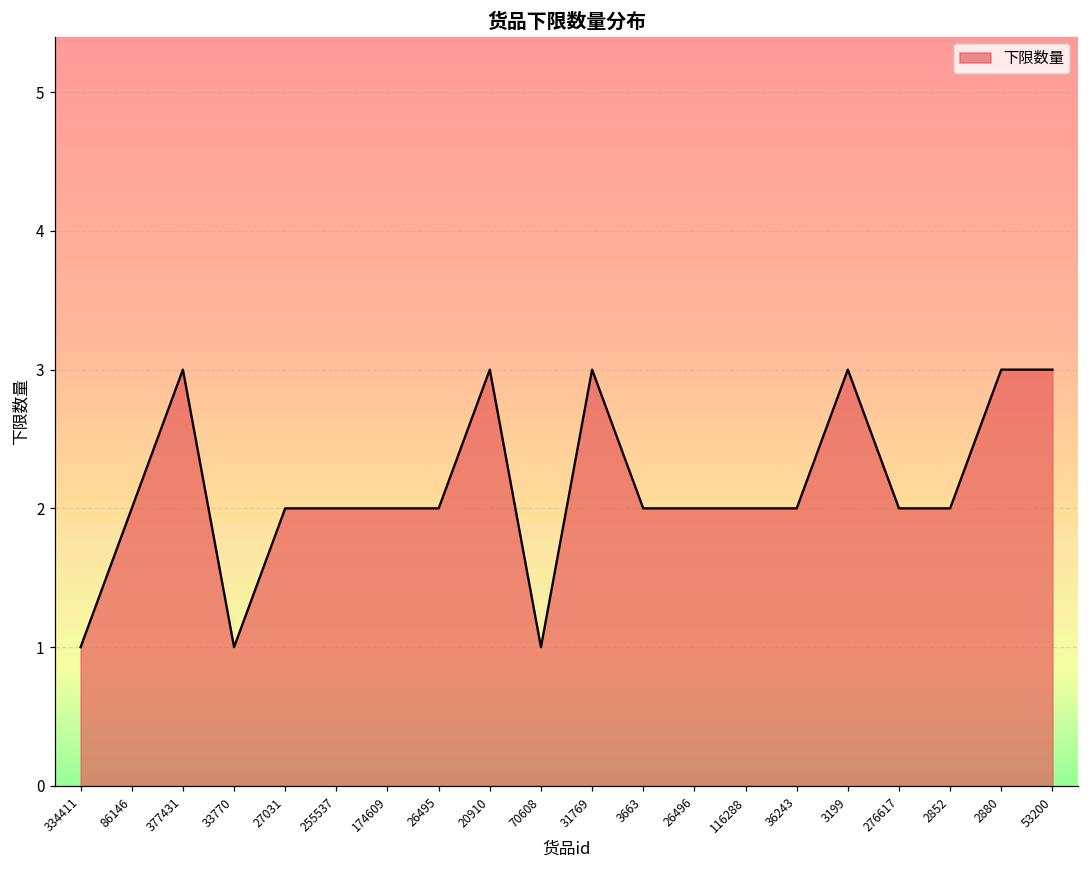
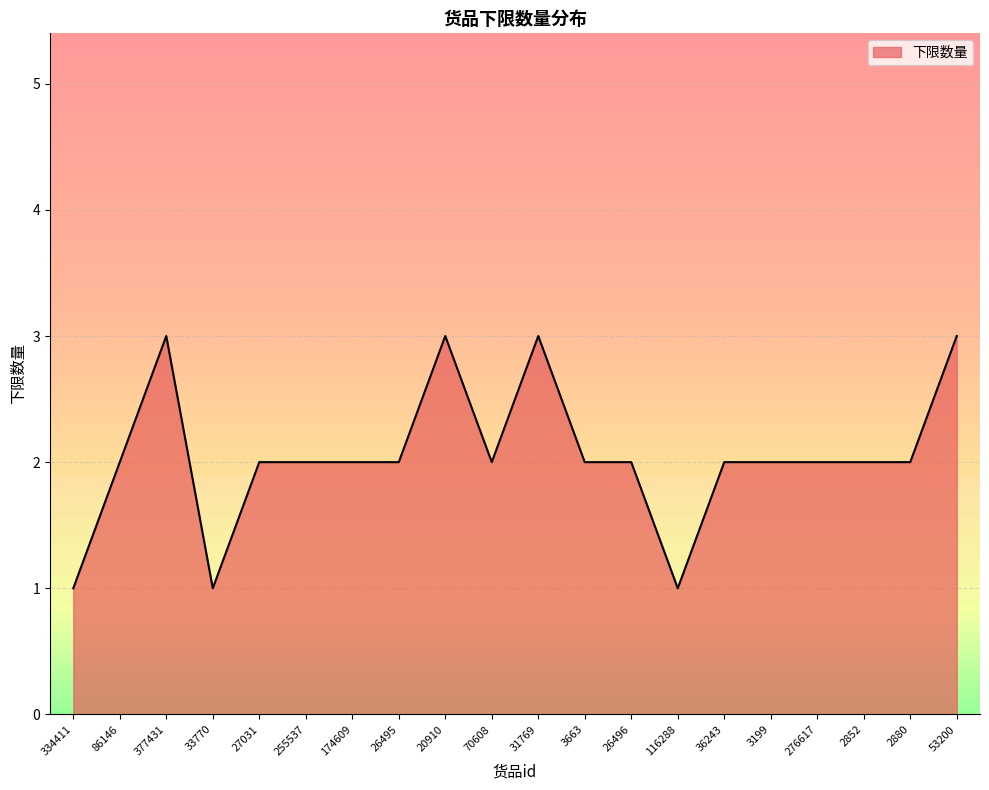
70608: 1 -> 2
116288: 2 -> 1
3199: 3 -> 2
2880: 3 -> 2
